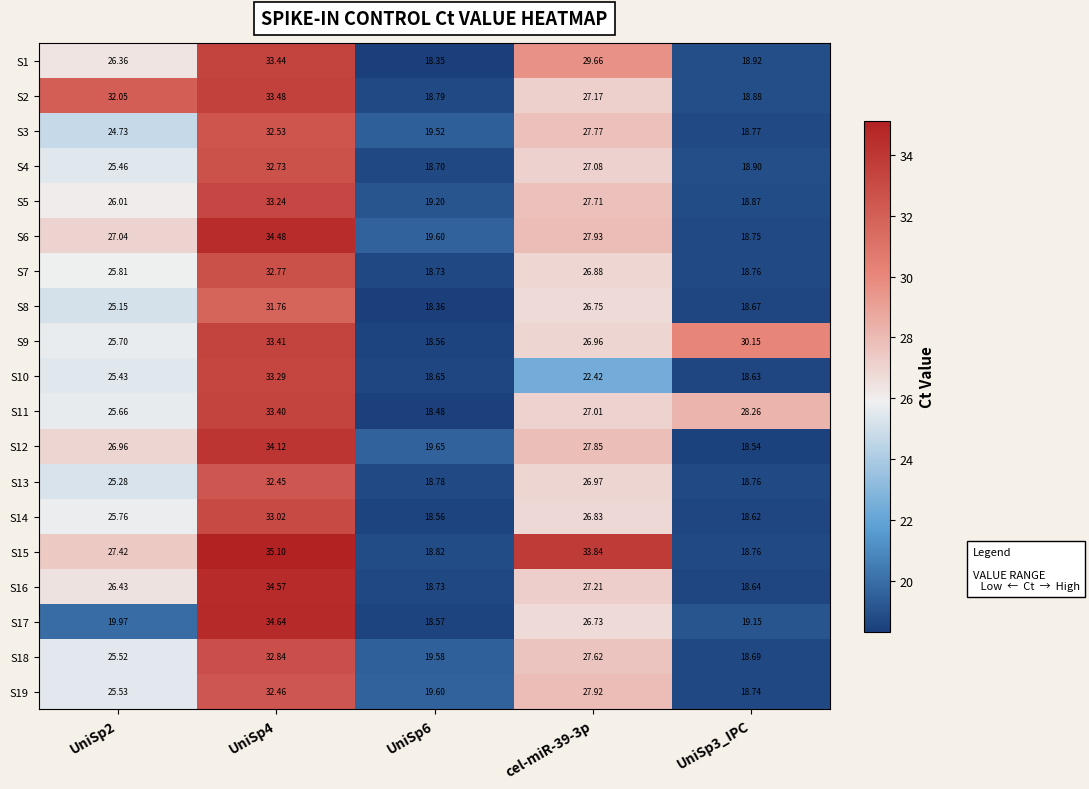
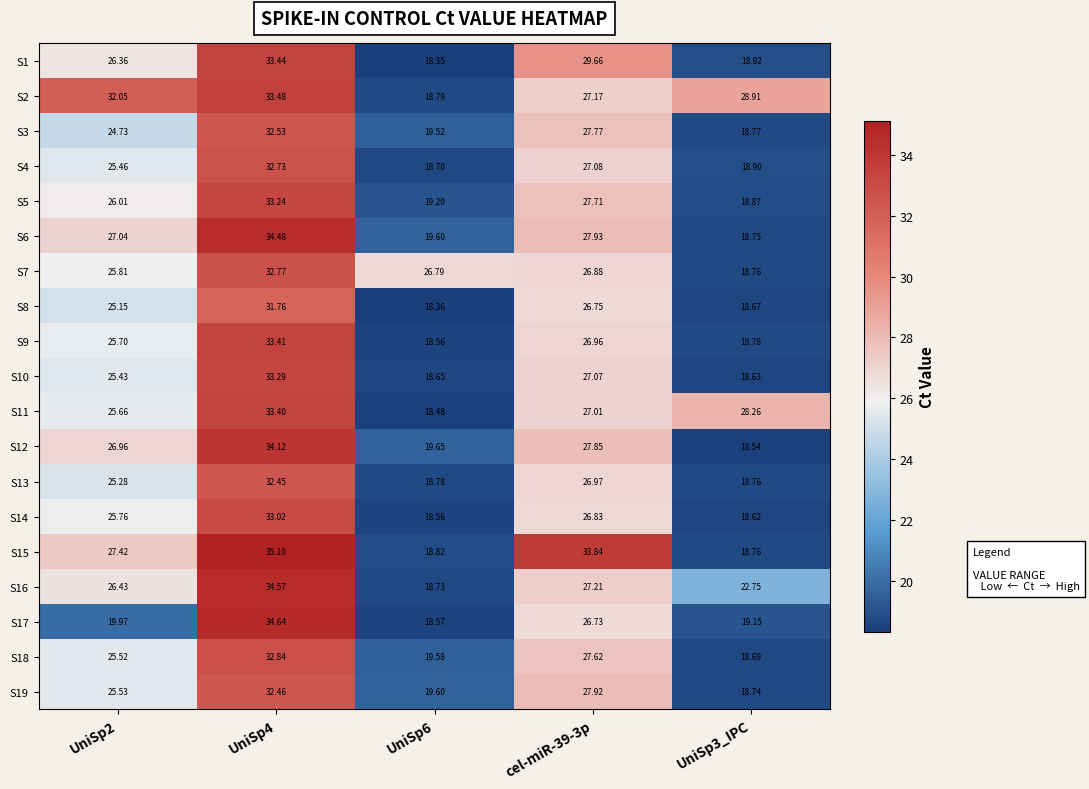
S2, UniSp3_IPC: 18.88 -> 28.91
S7, UniSp6: 18.73 -> 26.79
S9, UniSp3_IPC: 30.15 -> 18.78
S10, cel-miR-39-3p: 22.42 -> 27.07
S16, UniSp3_IPC: 18.64 -> 22.75
